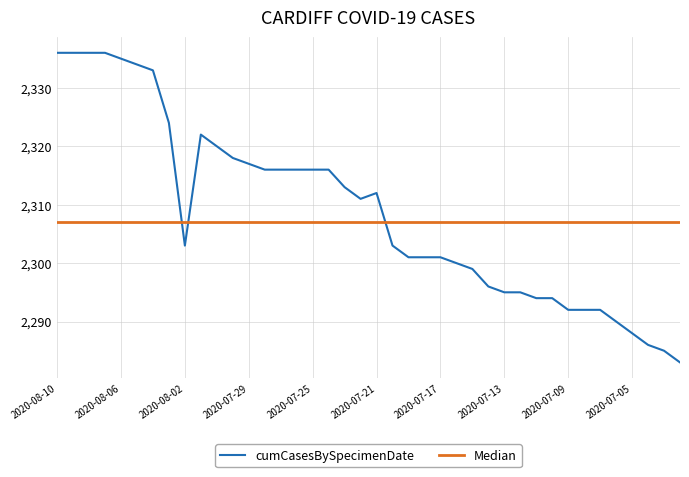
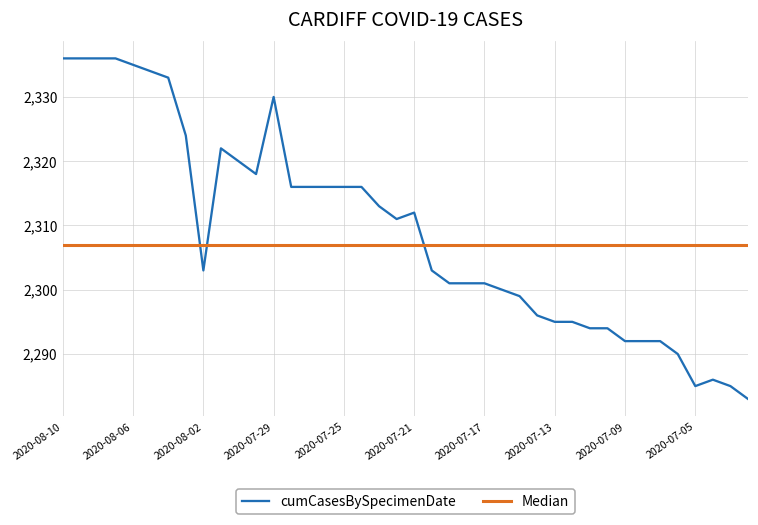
2020-07-29: 2,317 -> 2,330
2020-07-05: 2,288 -> 2,285
